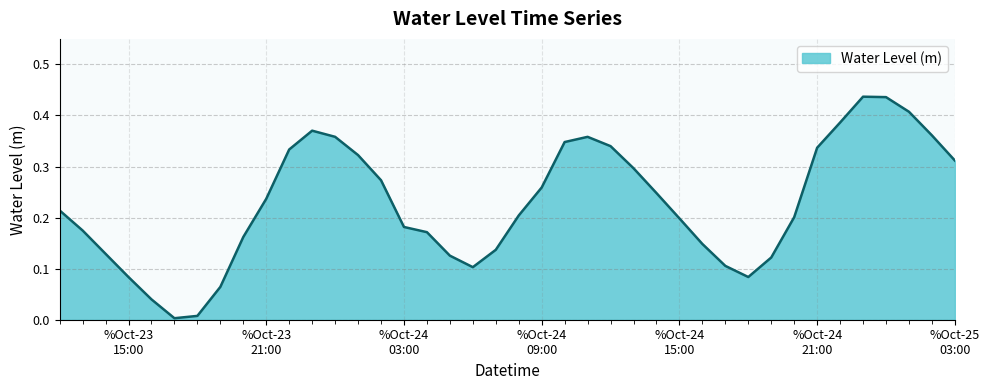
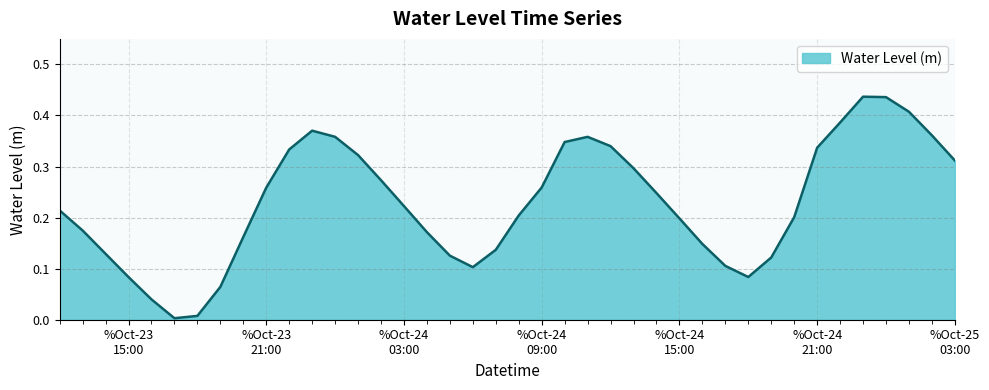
%Oct-23 21:00: 0.24 -> 0.26
%Oct-24 03:00: 0.18 -> 0.22
